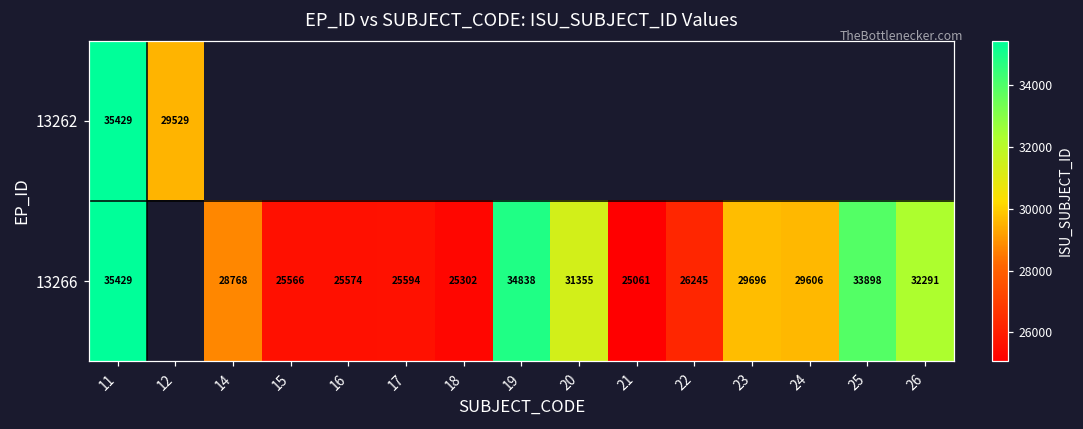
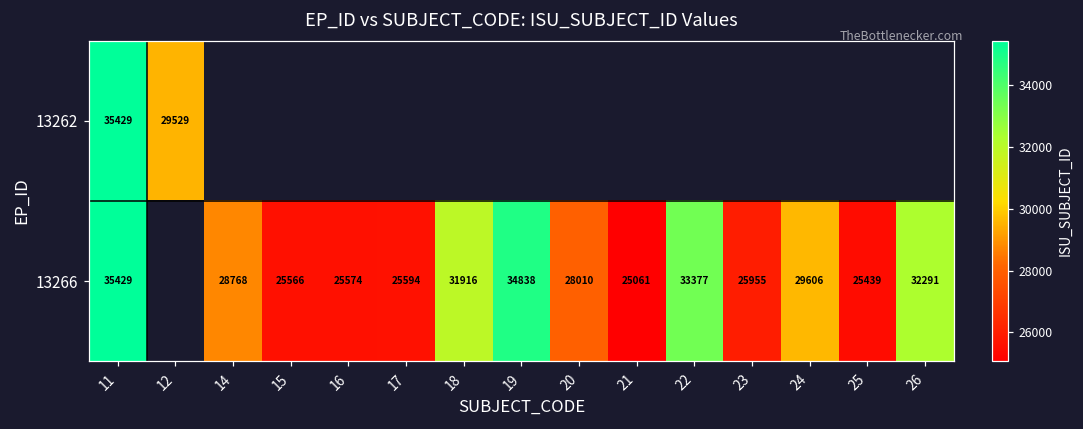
13266, 18: 25302 -> 31916
13266, 20: 31355 -> 28010
13266, 22: 26245 -> 33377
13266, 23: 29696 -> 25955
13266, 25: 33898 -> 25439
